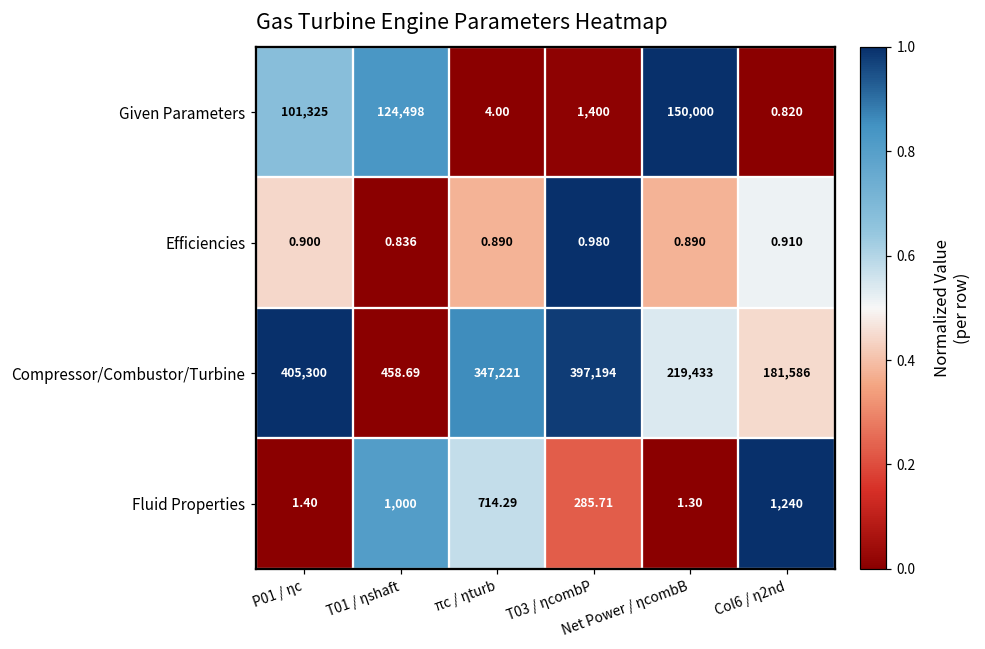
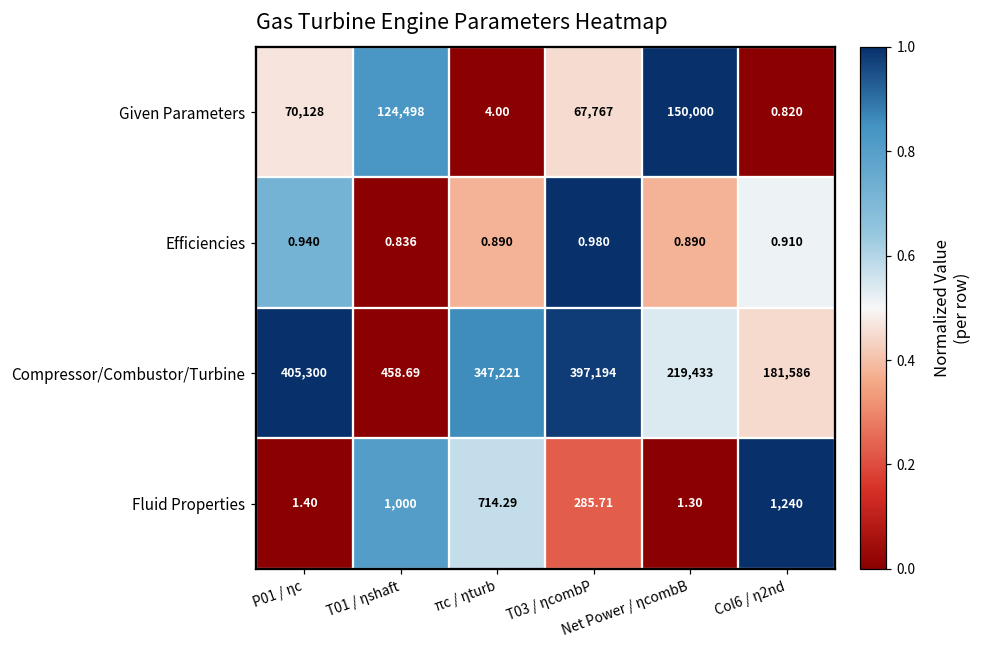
Given Parameters, P01 / ηc: 101,325 -> 70,128
Given Parameters, T03 / ηcombP: 1,400 -> 67,767
Efficiencies, P01 / ηc: 0.900 -> 0.940
